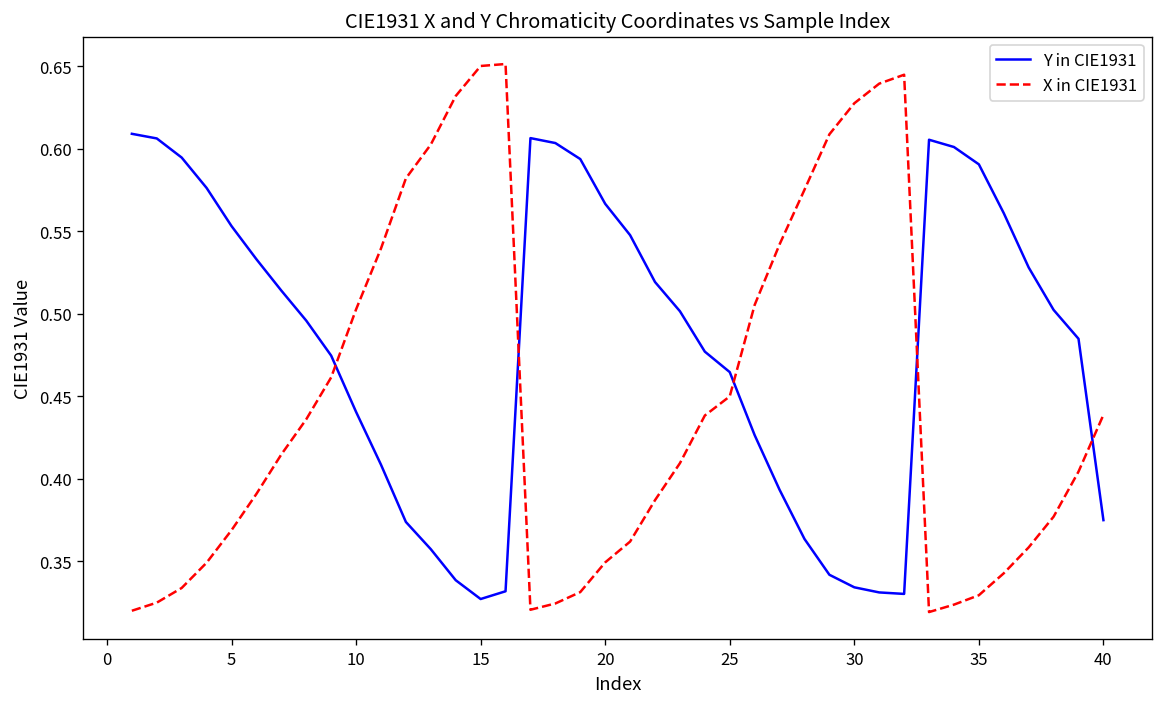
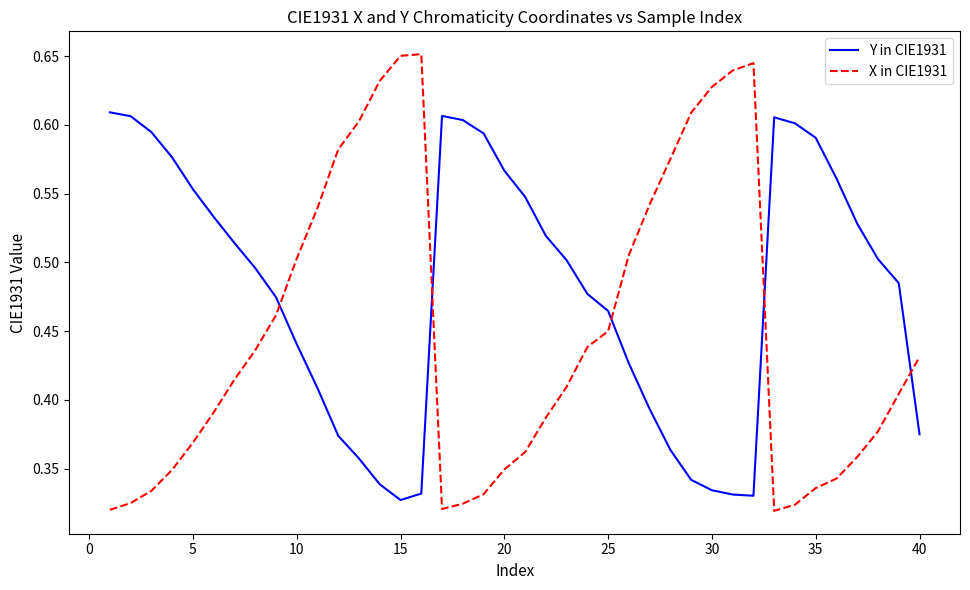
X in CIE1931, 35: 0.330 -> 0.336
X in CIE1931, 40: 0.439 -> 0.431
